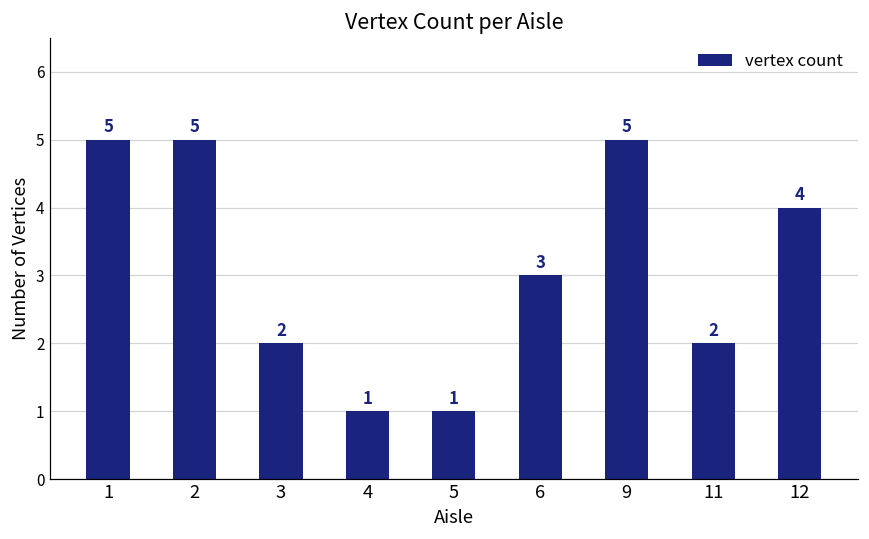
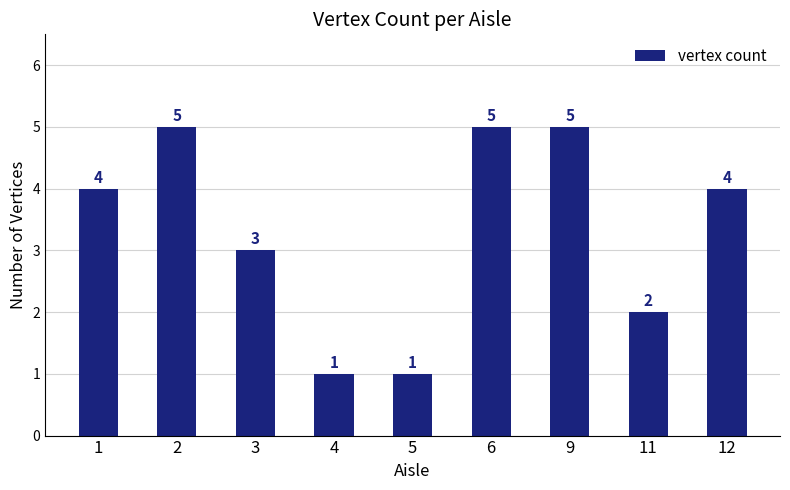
1: 5 -> 4
3: 2 -> 3
6: 3 -> 5
